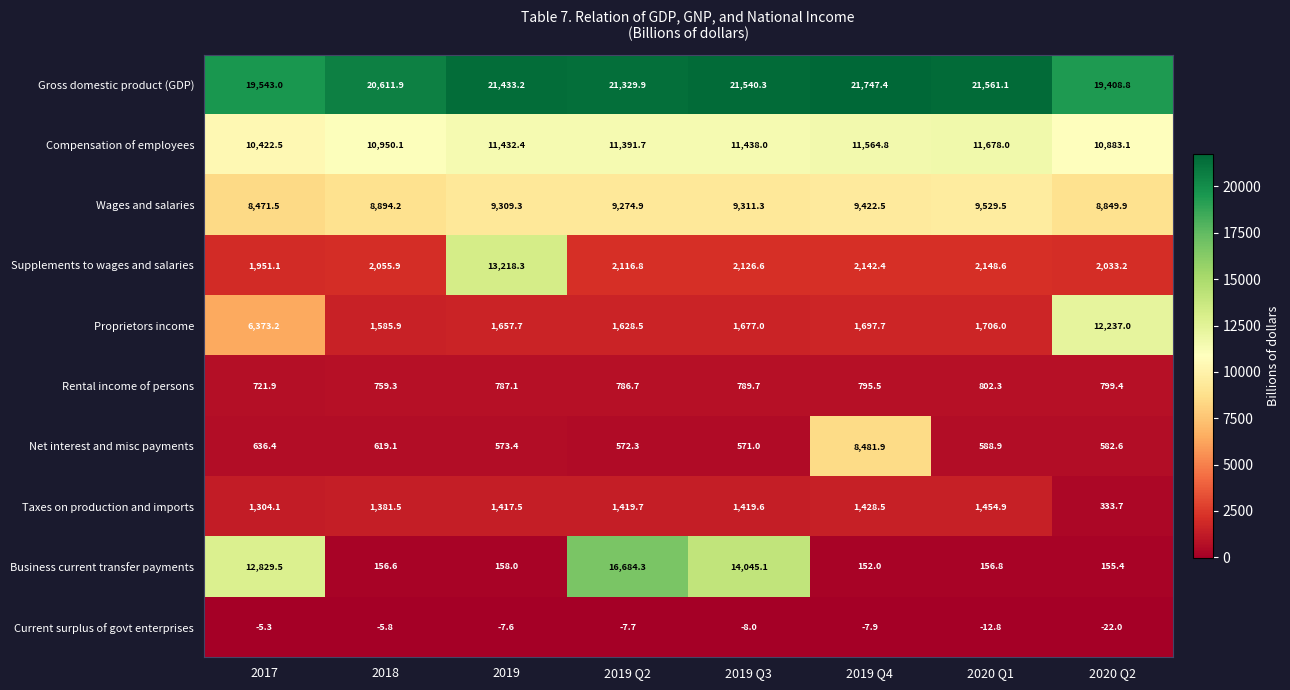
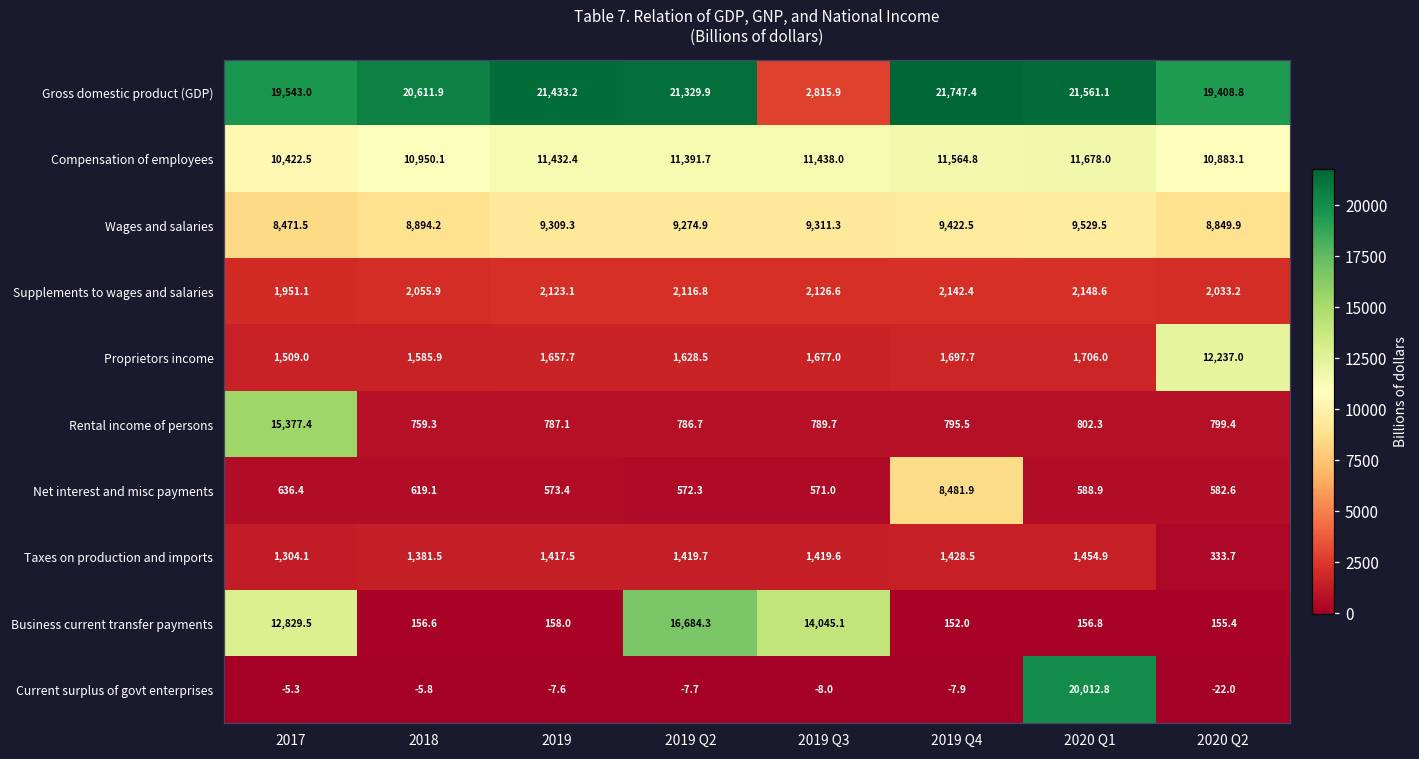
Gross domestic product (GDP), 2019 Q3: 21,540.3 -> 2,815.9
Supplements to wages and salaries, 2019: 13,218.3 -> 2,123.1
Proprietors income, 2017: 6,373.2 -> 1,509.0
Rental income of persons, 2017: 721.9 -> 15,377.4
Current surplus of govt enterprises, 2020 Q1: -12.8 -> 20,012.8
